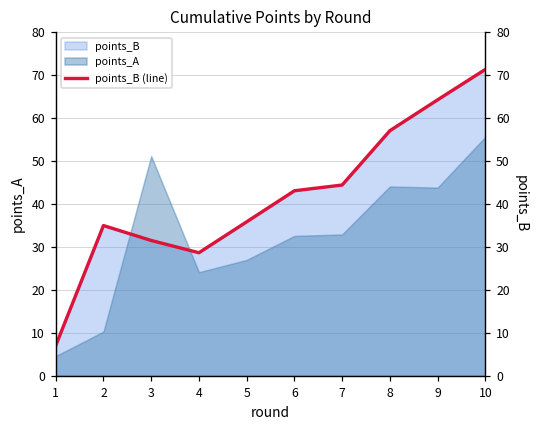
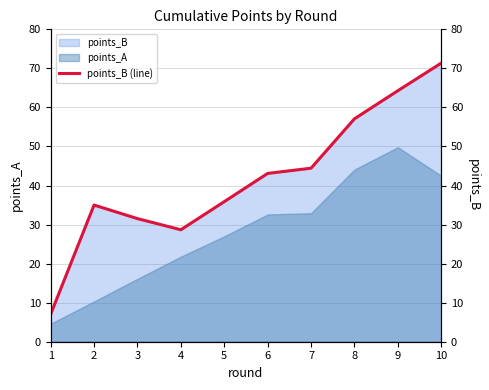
points_A, 3: 51 -> 16
points_A, 4: 24 -> 22
points_A, 9: 44 -> 50
points_A, 10: 56 -> 43
